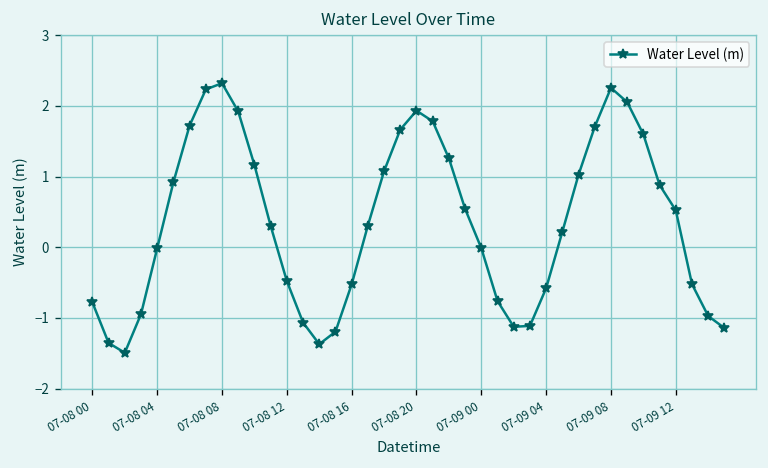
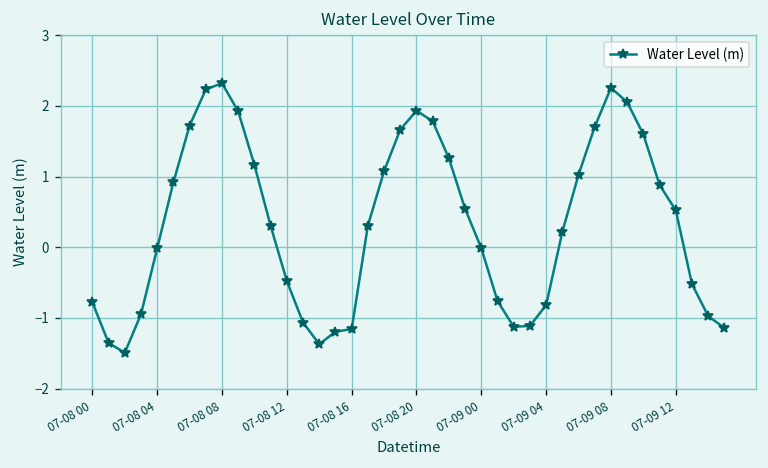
07-08 16: -0.5 -> -1.2
07-09 04: -0.6 -> -0.8
